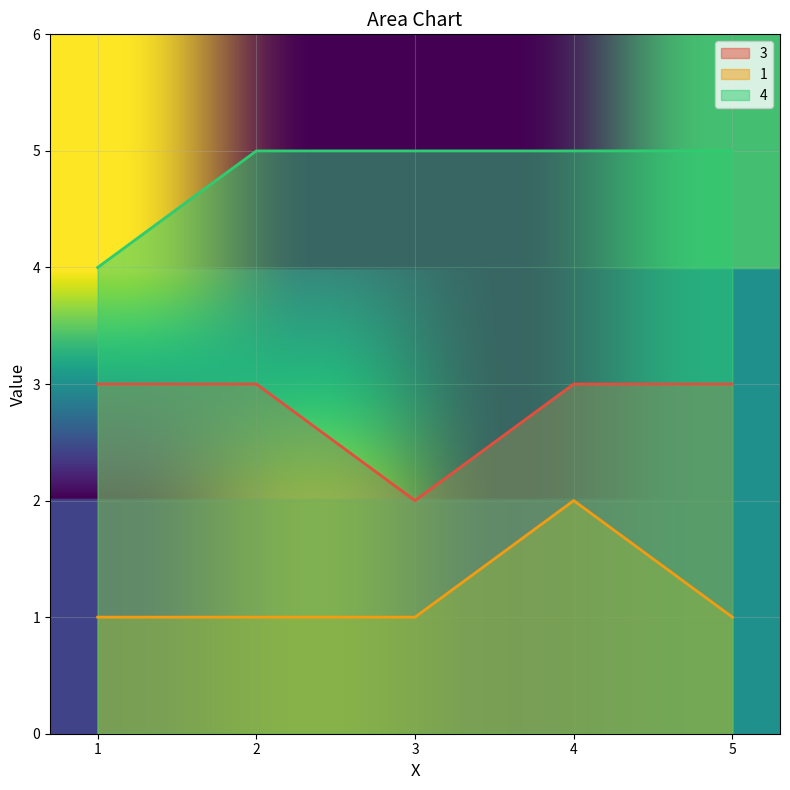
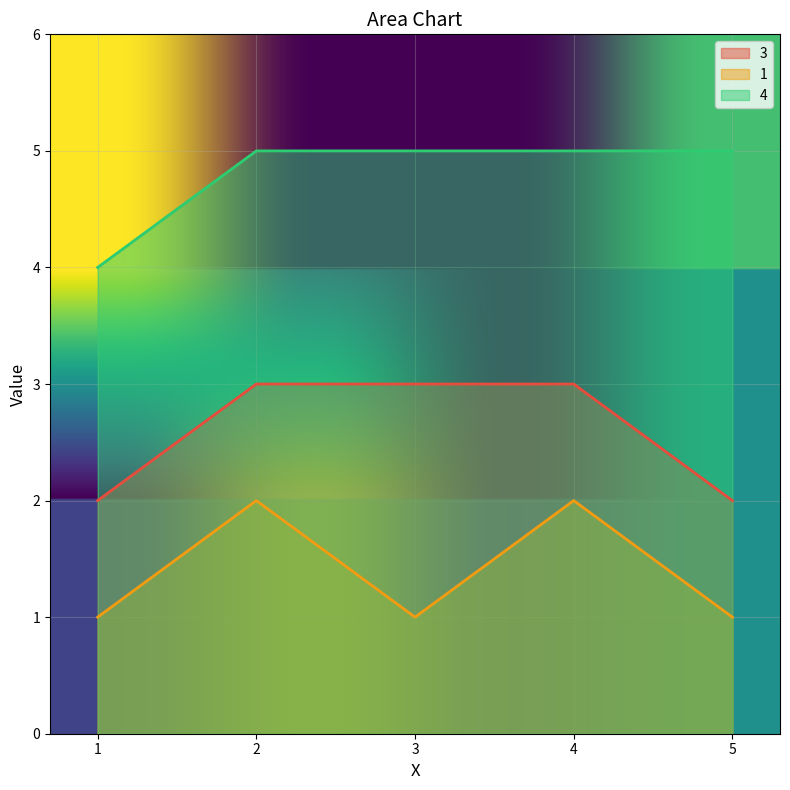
3, 1: 3 -> 2
1, 2: 1 -> 2
3, 3: 2 -> 3
3, 5: 3 -> 2
